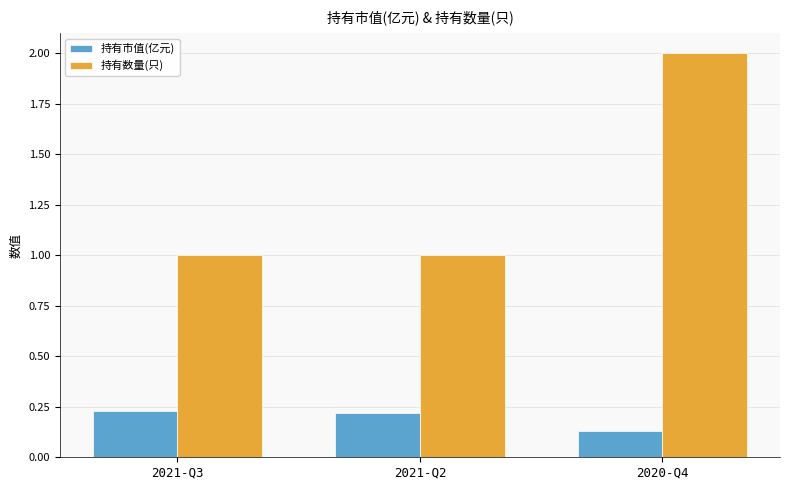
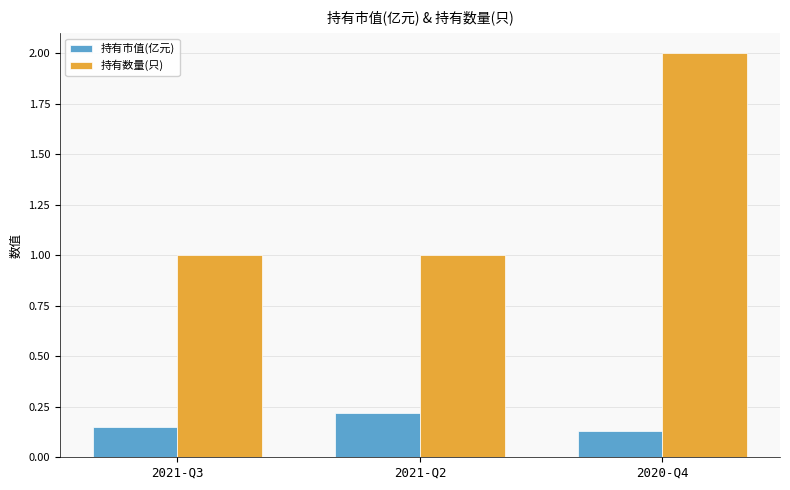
持有市值(亿元), 2021-Q3: 0.23 -> 0.15
